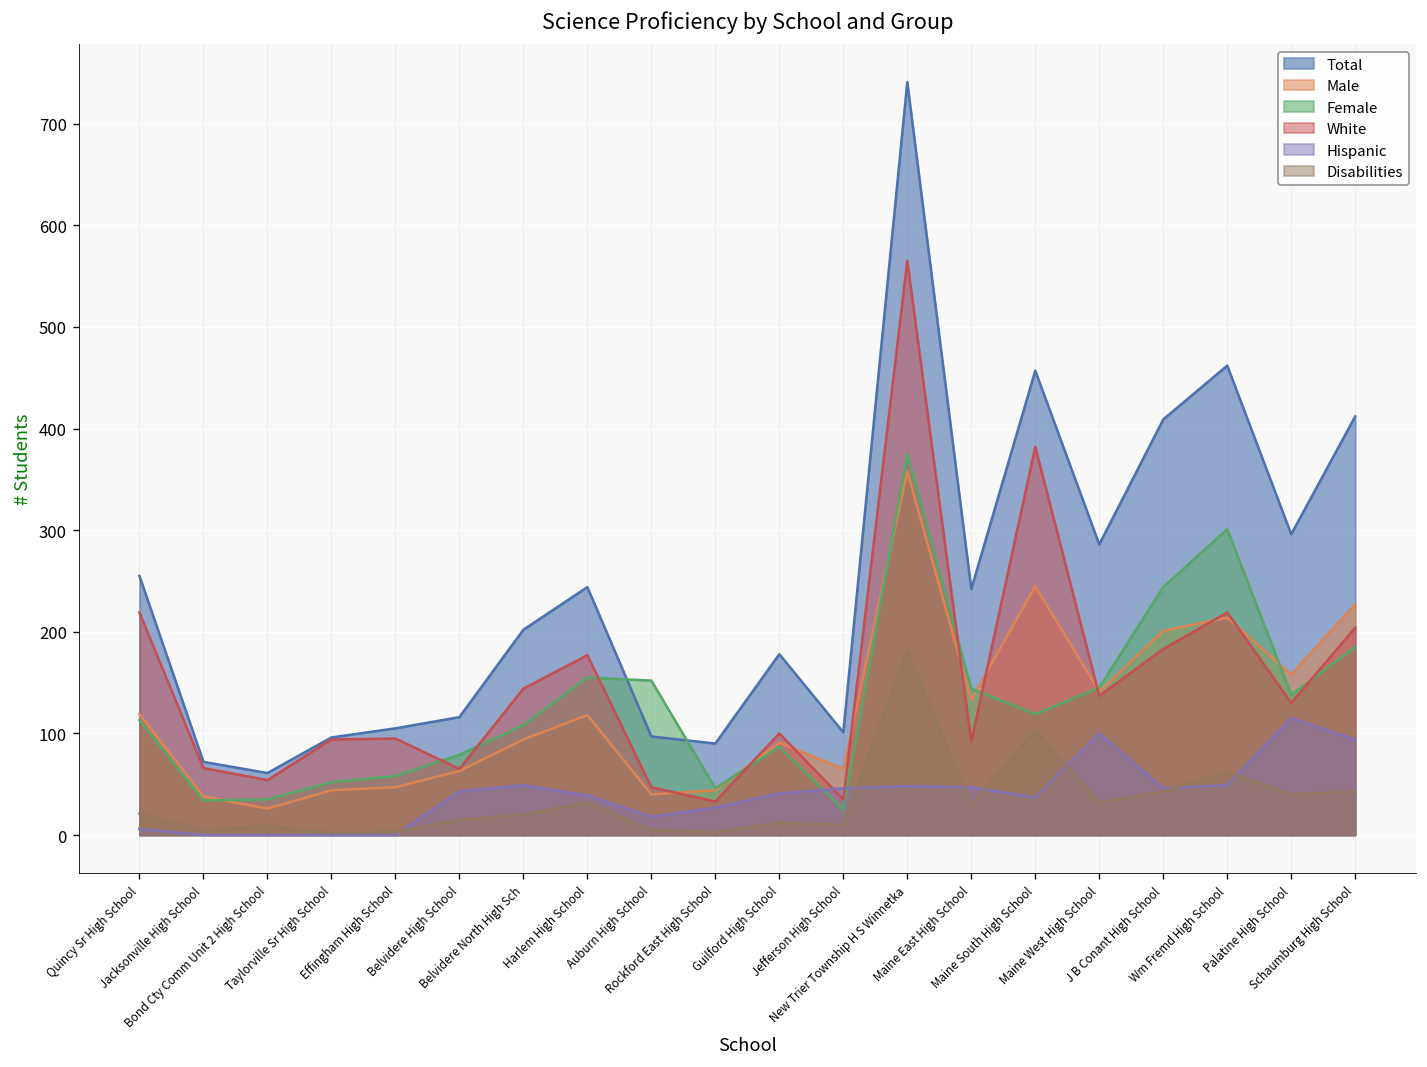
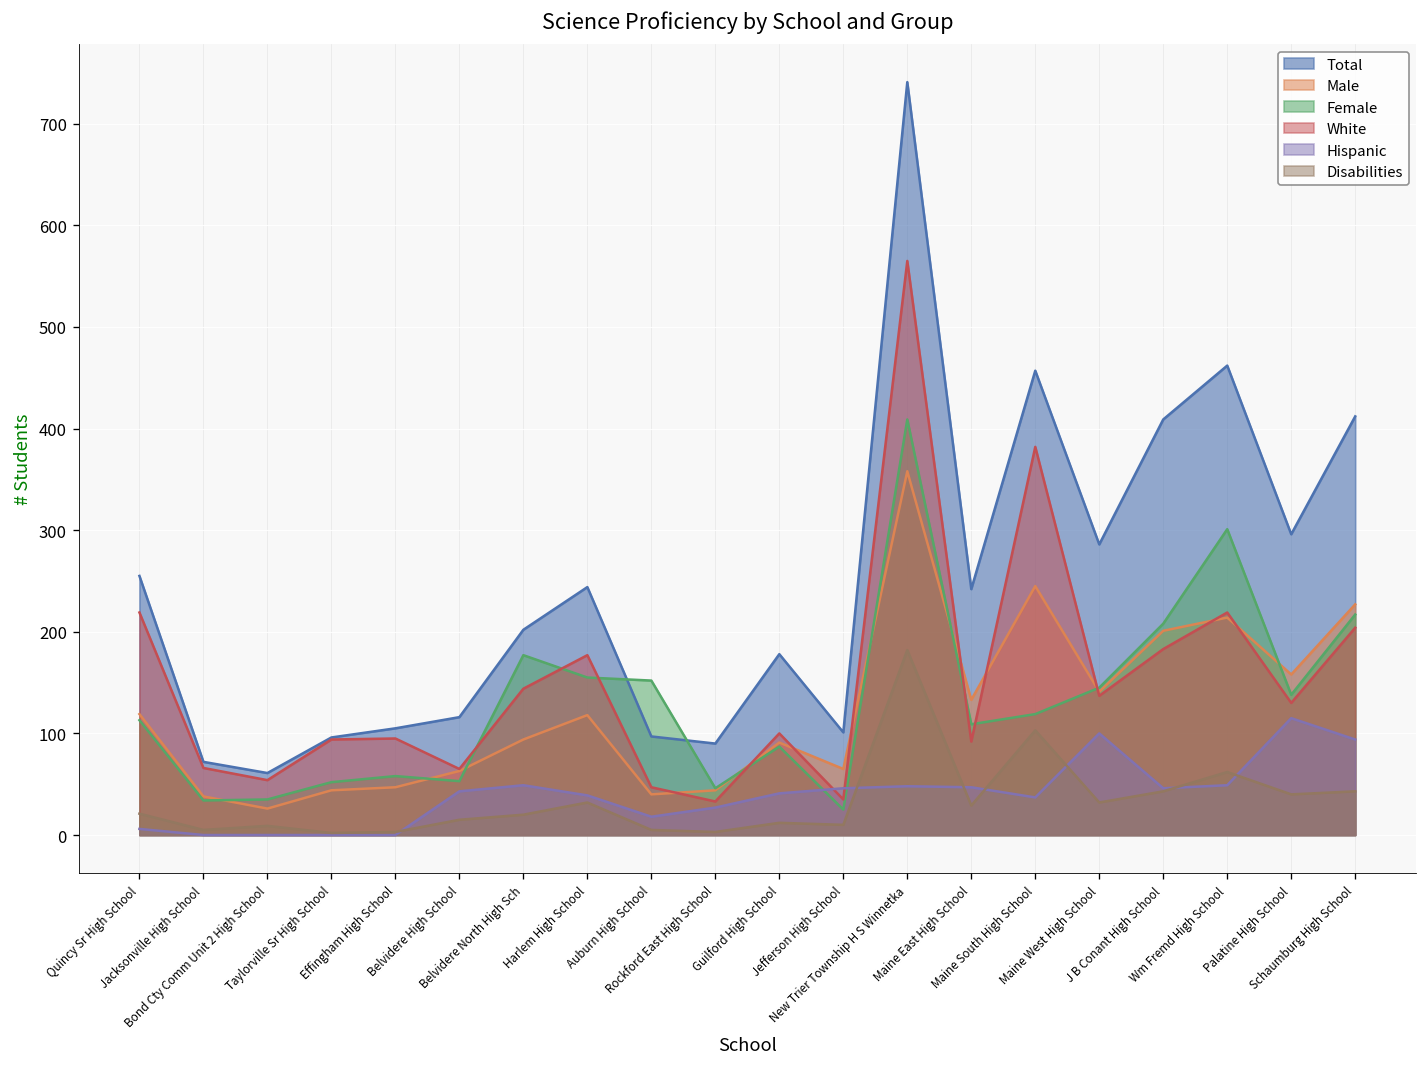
Female, Belvidere High School: 80 -> 50
Female, Belvidere North High Sch: 110 -> 180
Female, New Trier Township H S Winnetka: 380 -> 410
Female, Maine East High School: 140 -> 110
Female, J B Conant High School: 240 -> 210
Female, Schaumburg High School: 190 -> 220
